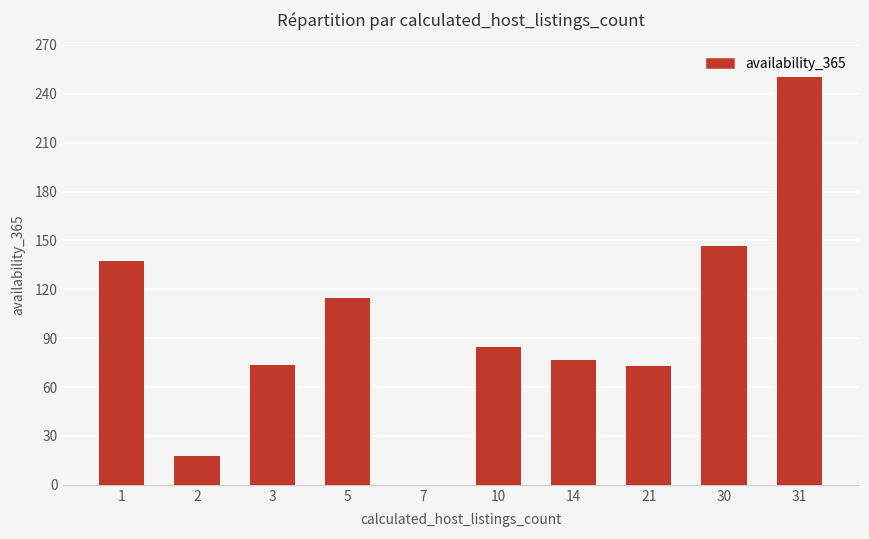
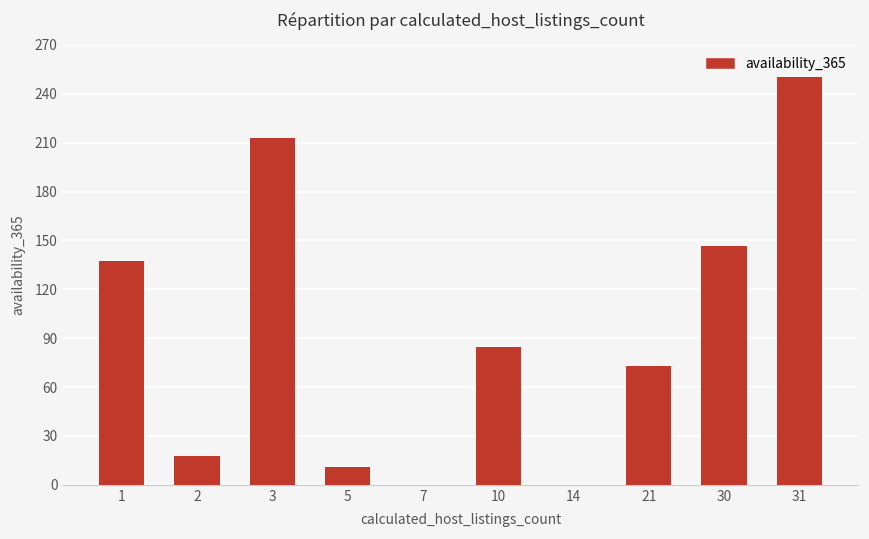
3: 74 -> 213
5: 115 -> 11
14: 76 -> 0
